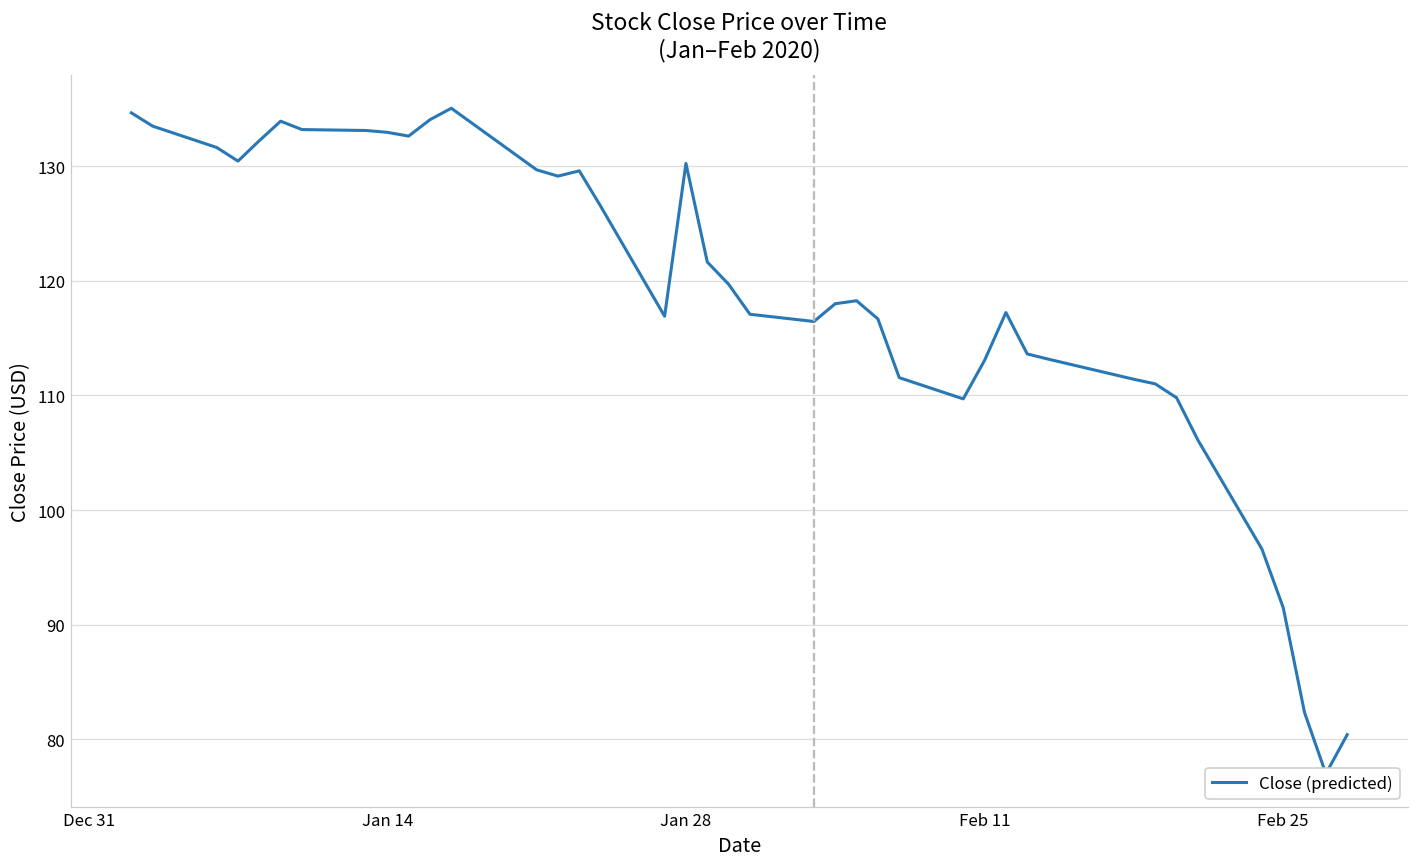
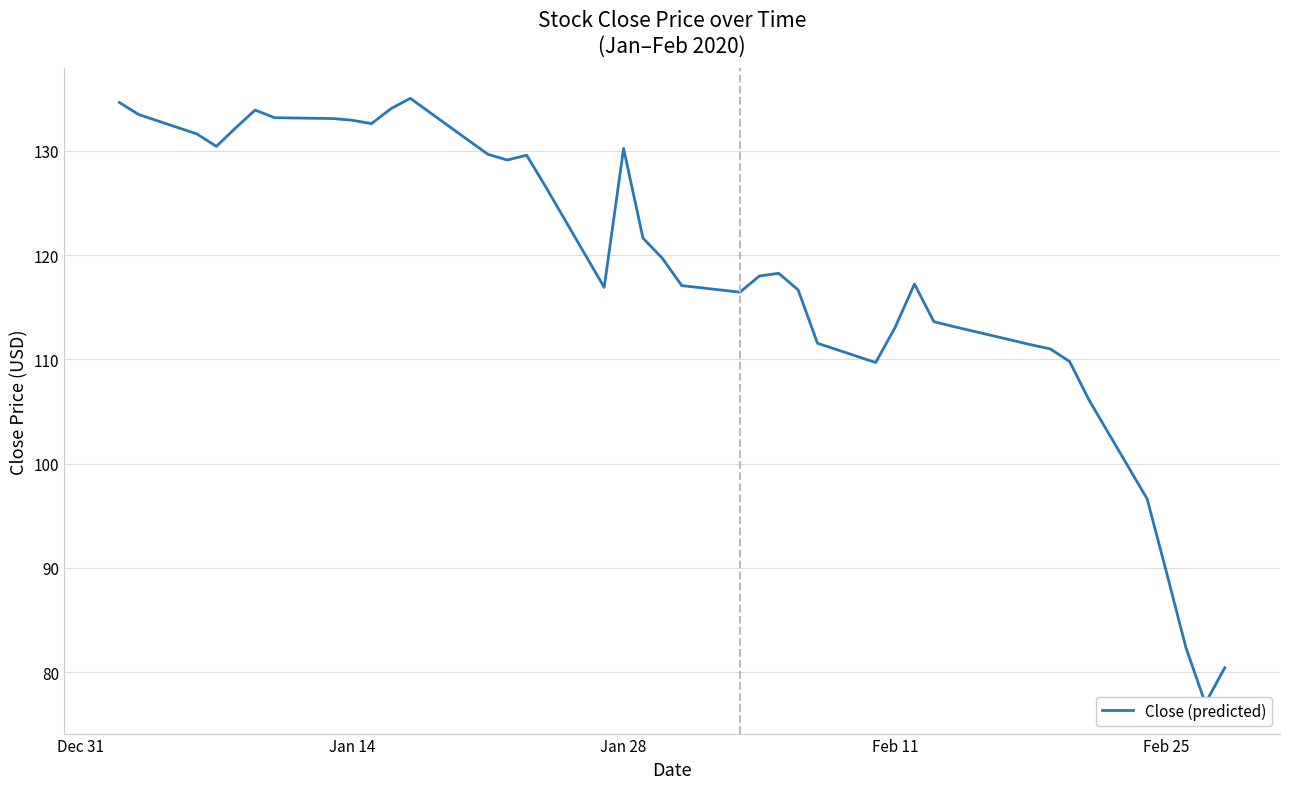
Feb 25: 91.5 -> 89.6
